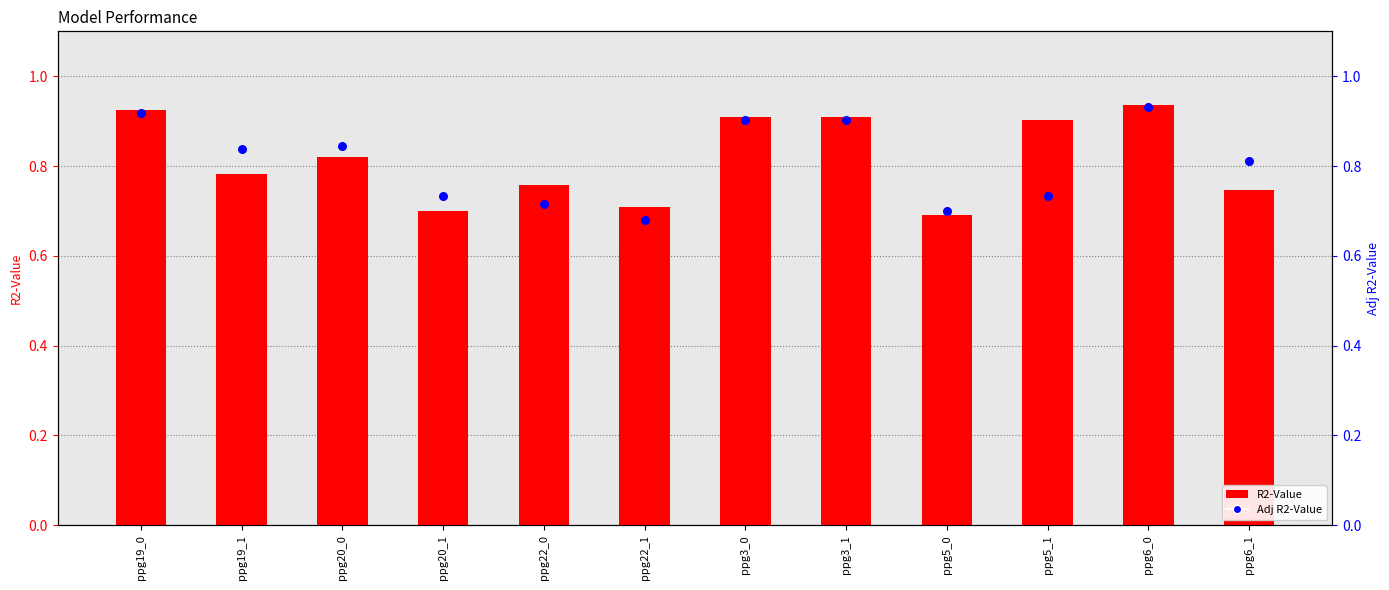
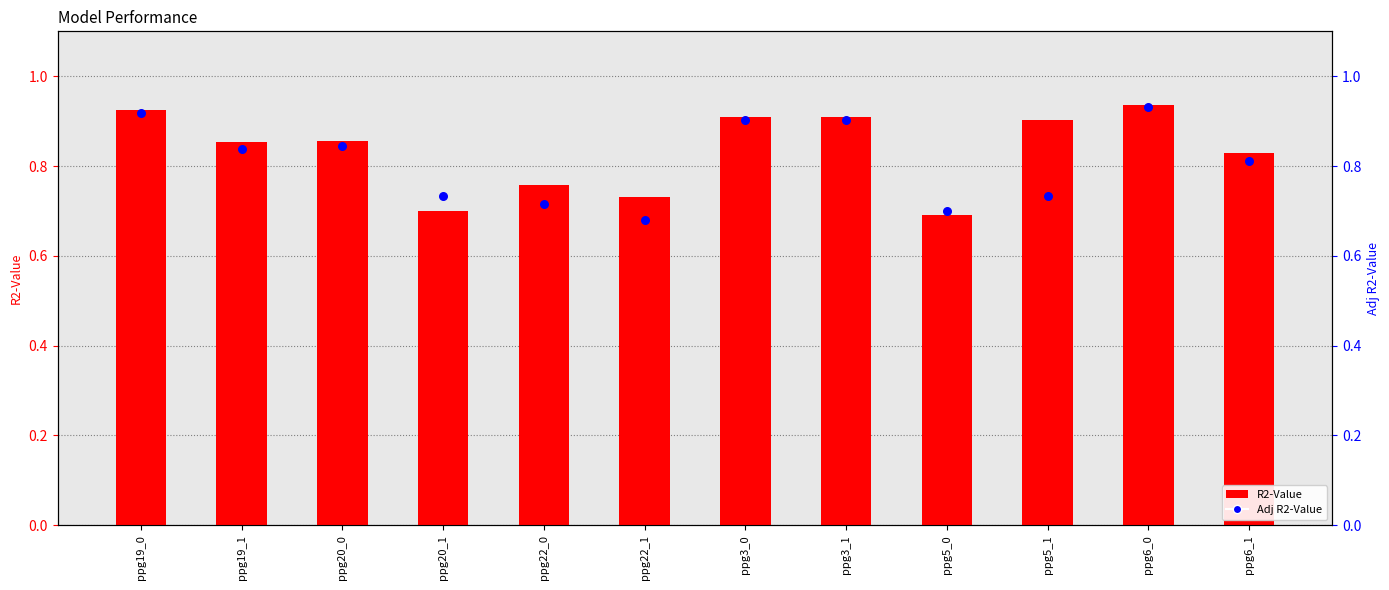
R2-Value, ppg19_1: 0.78 -> 0.85
R2-Value, ppg20_0: 0.82 -> 0.86
R2-Value, ppg22_1: 0.71 -> 0.73
R2-Value, ppg6_1: 0.75 -> 0.83
